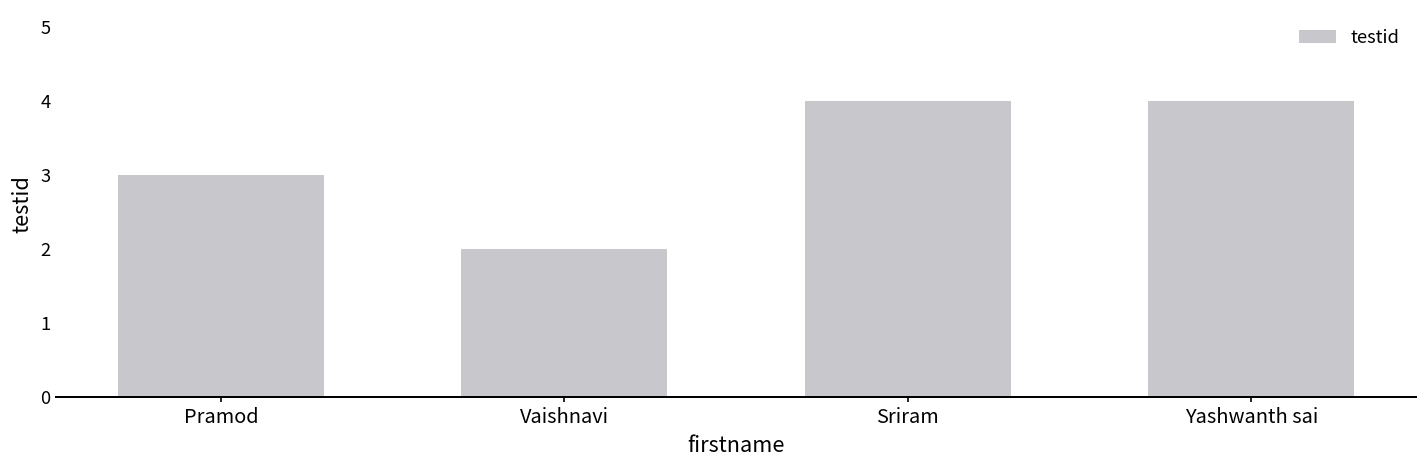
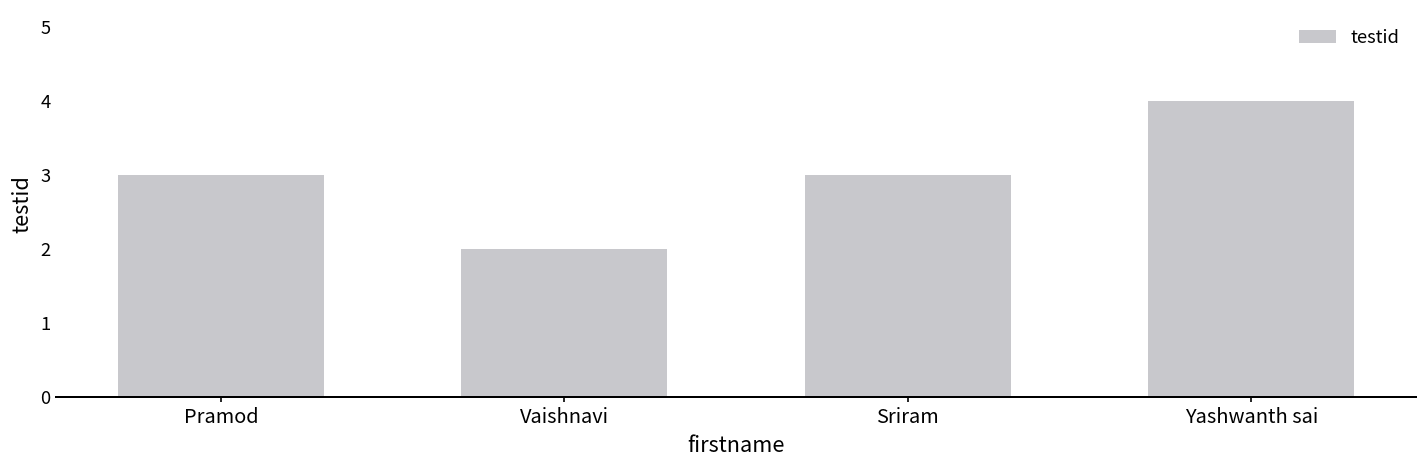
Sriram: 4 -> 3
